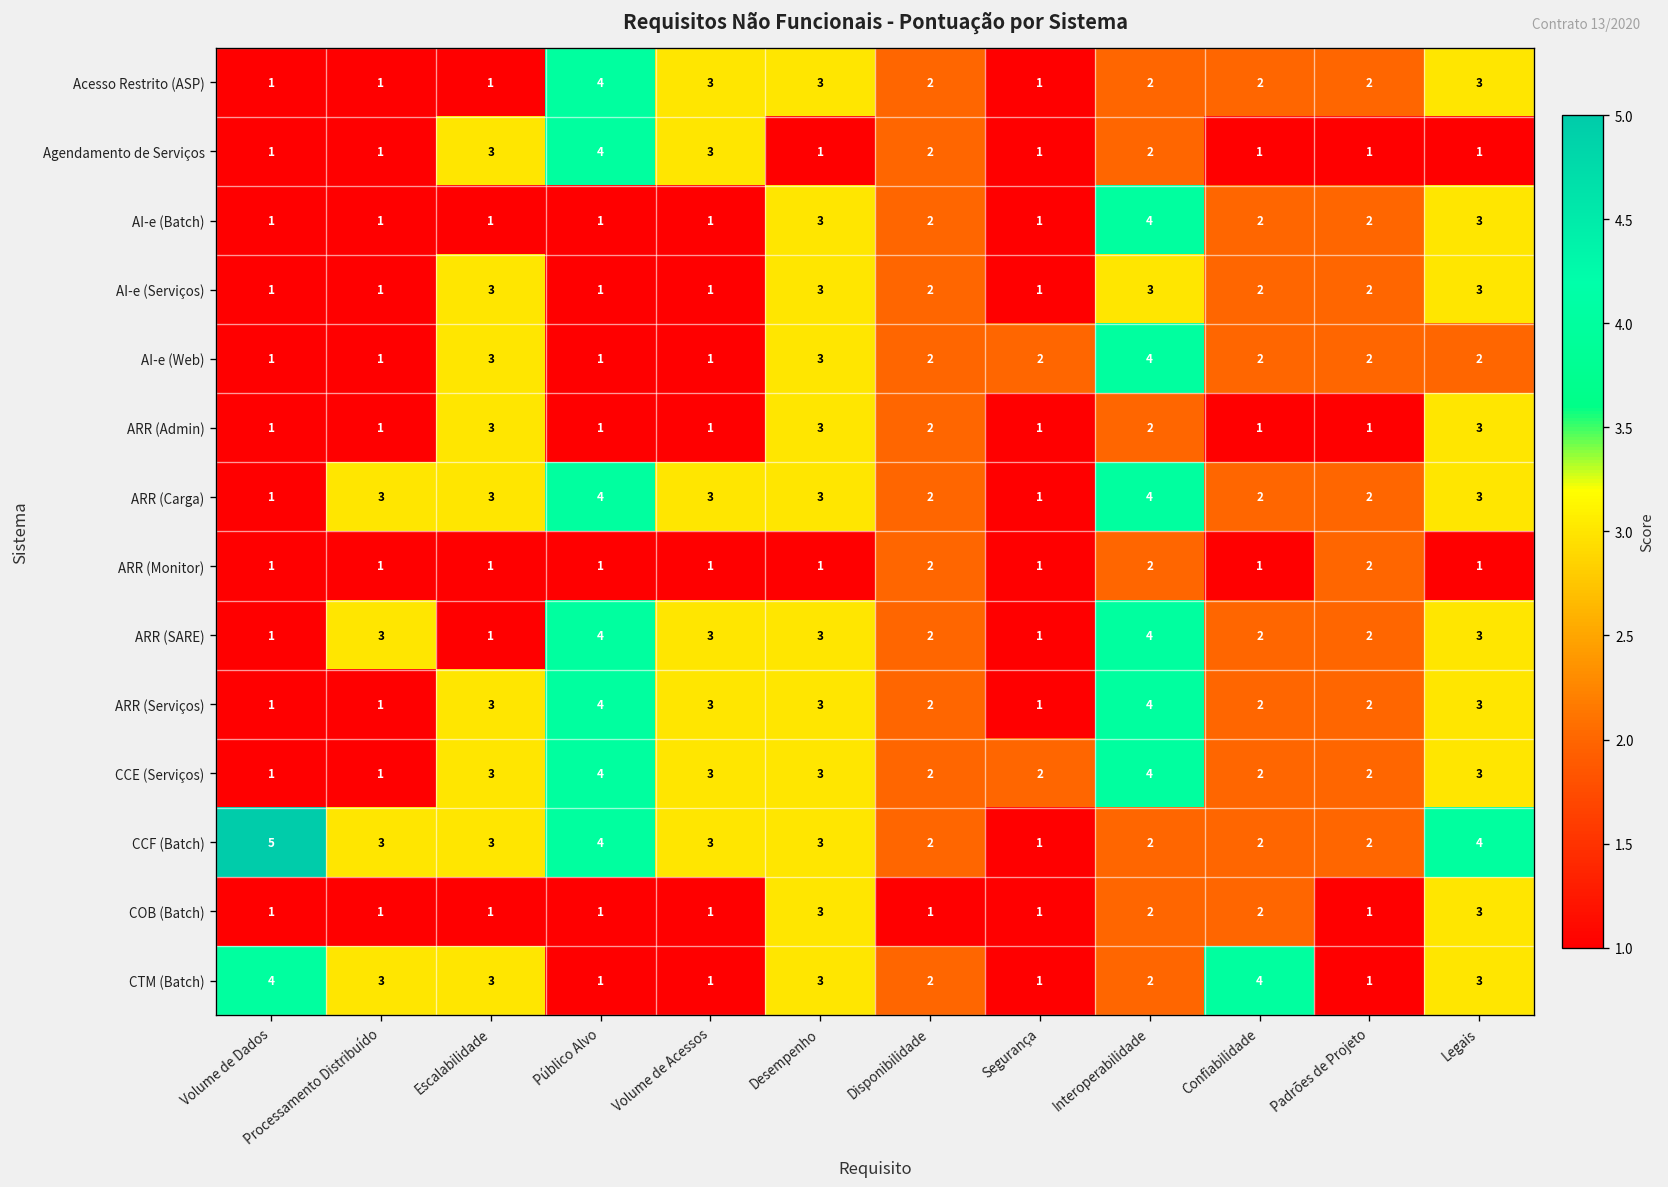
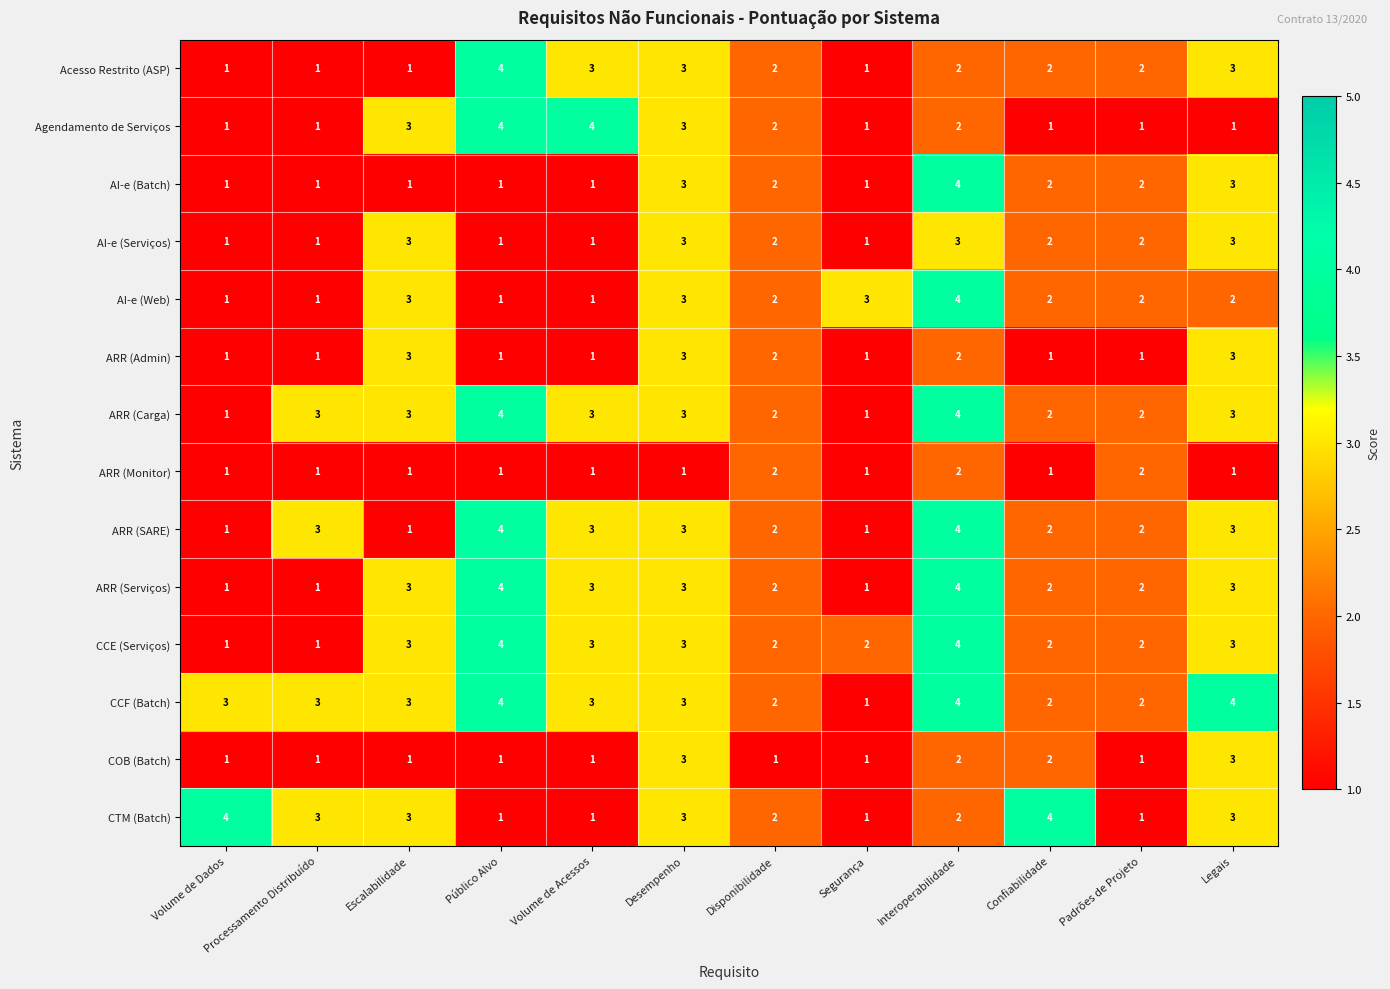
Agendamento de Serviços, Volume de Acessos: 3 -> 4
Agendamento de Serviços, Desempenho: 1 -> 3
AI-e (Web), Segurança: 2 -> 3
CCF (Batch), Volume de Dados: 5 -> 3
CCF (Batch), Interoperabilidade: 2 -> 4
